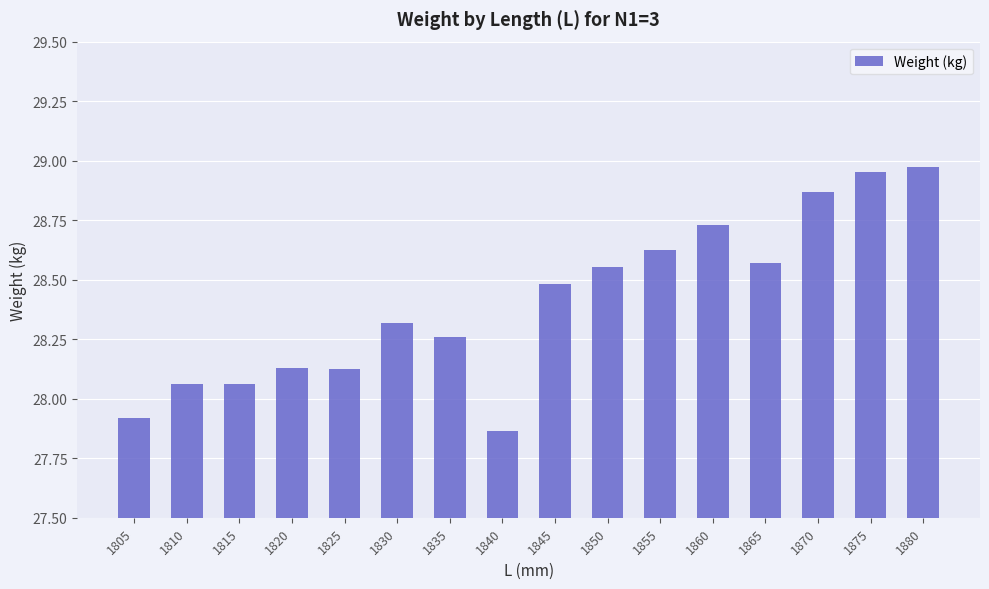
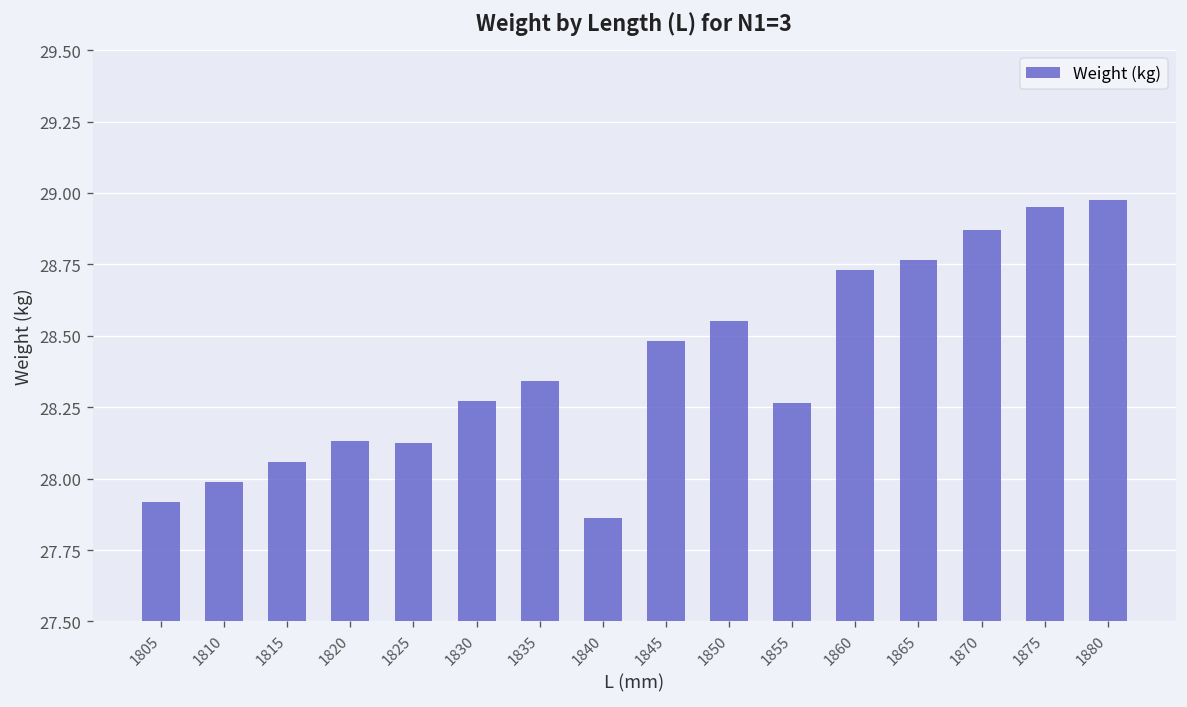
1810: 28.06 -> 27.99
1830: 28.32 -> 28.27
1835: 28.26 -> 28.34
1855: 28.62 -> 28.26
1865: 28.57 -> 28.76
